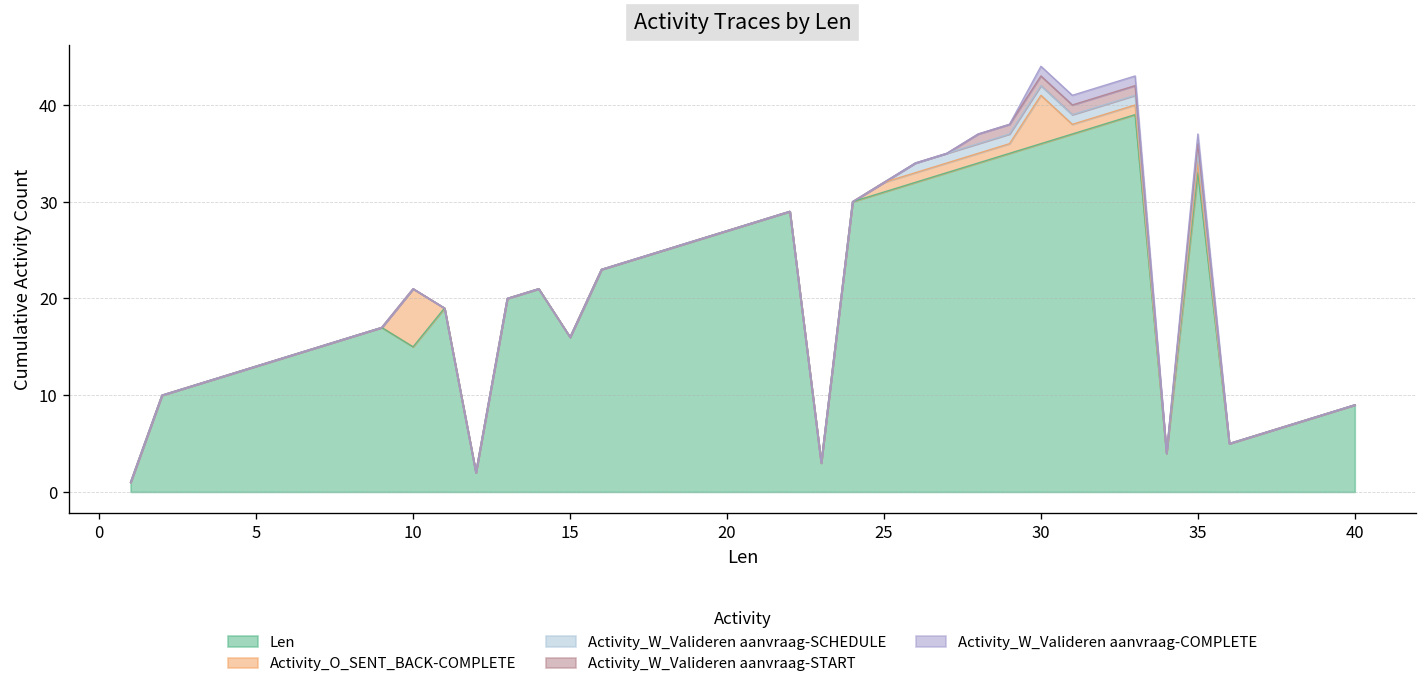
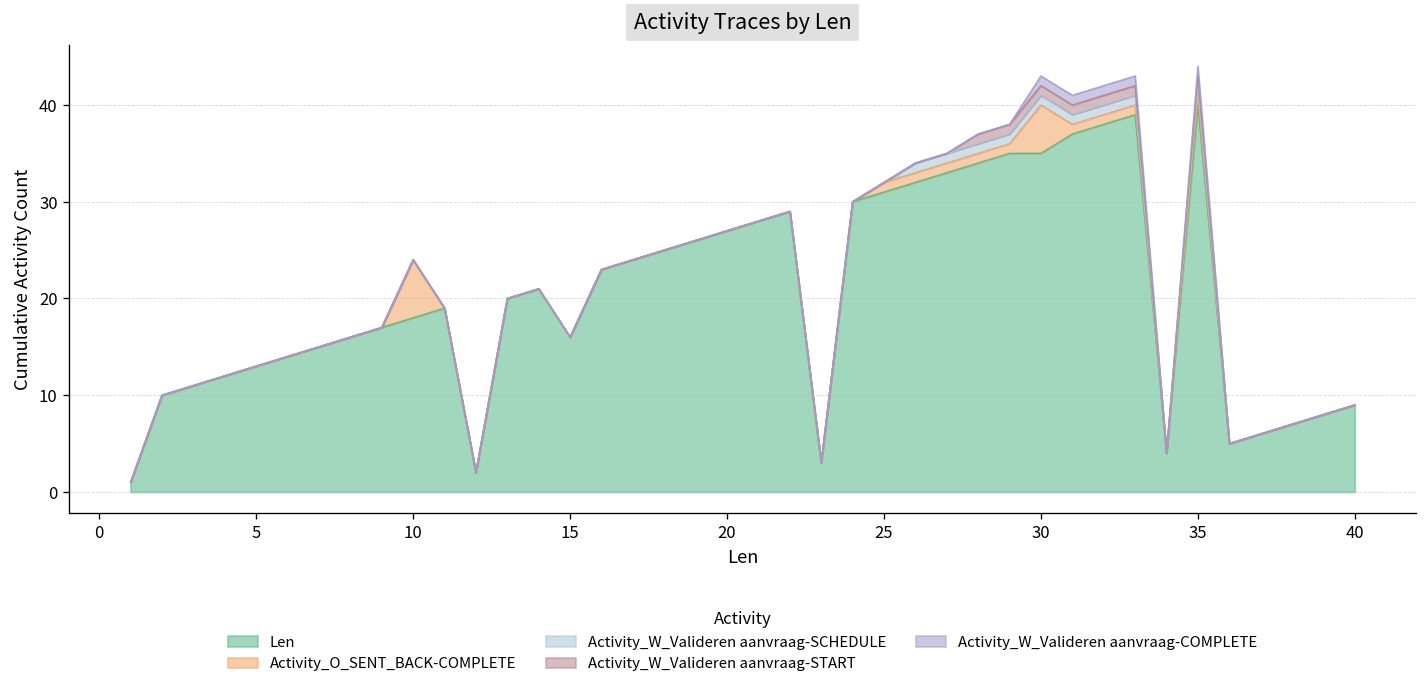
Len, 10: 15 -> 18
Len, 30: 36 -> 35
Len, 35: 33 -> 40
